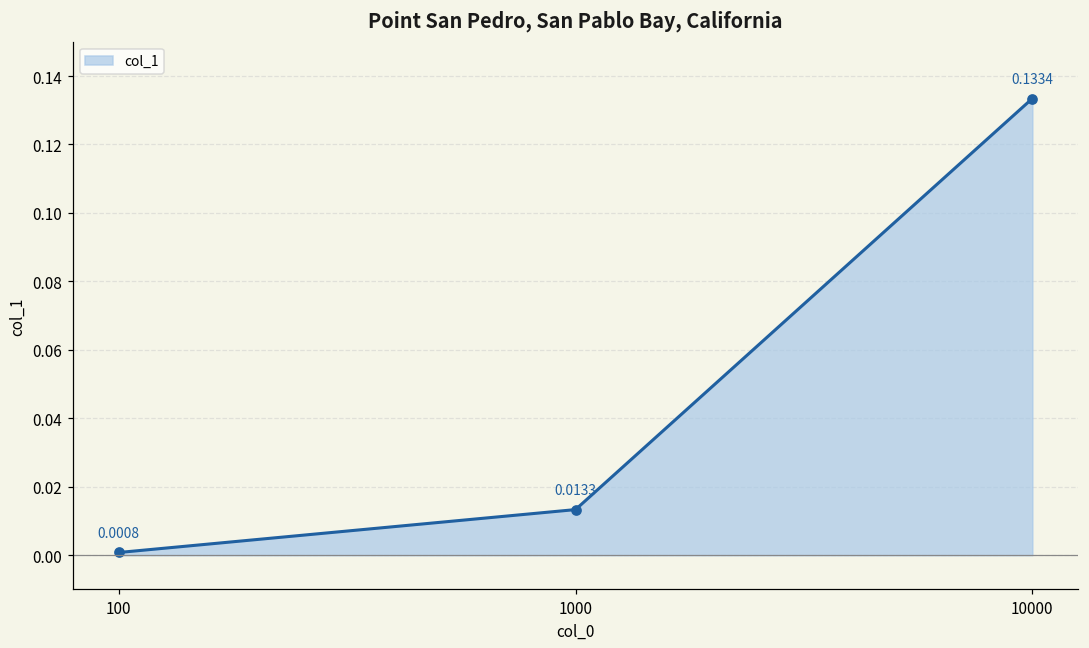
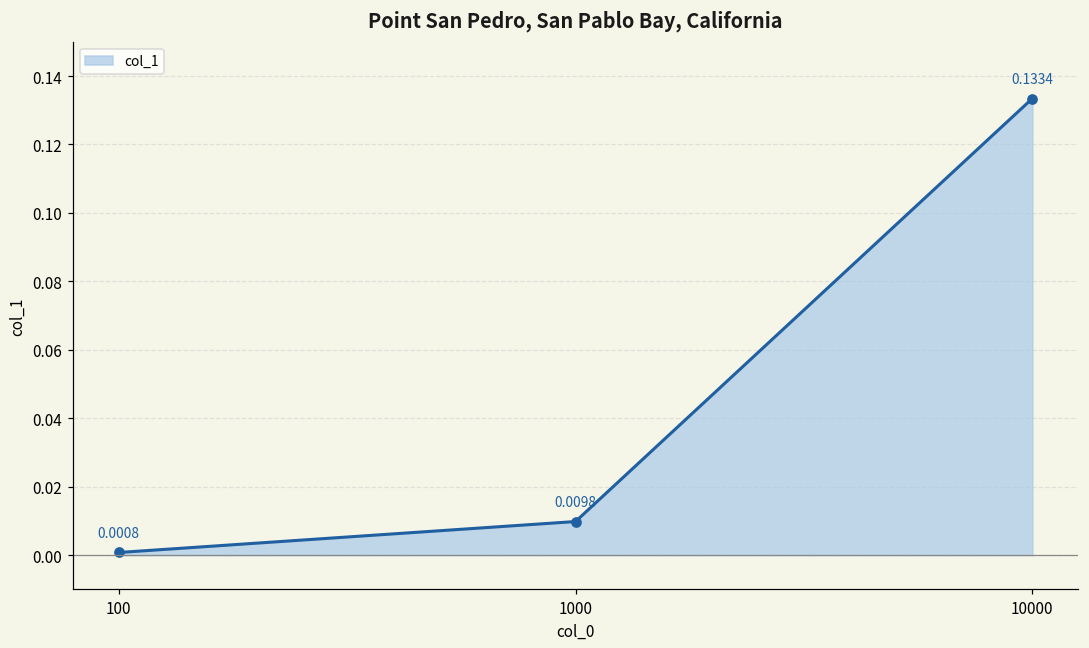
col_1, 1000: 0.0133 -> 0.0098
